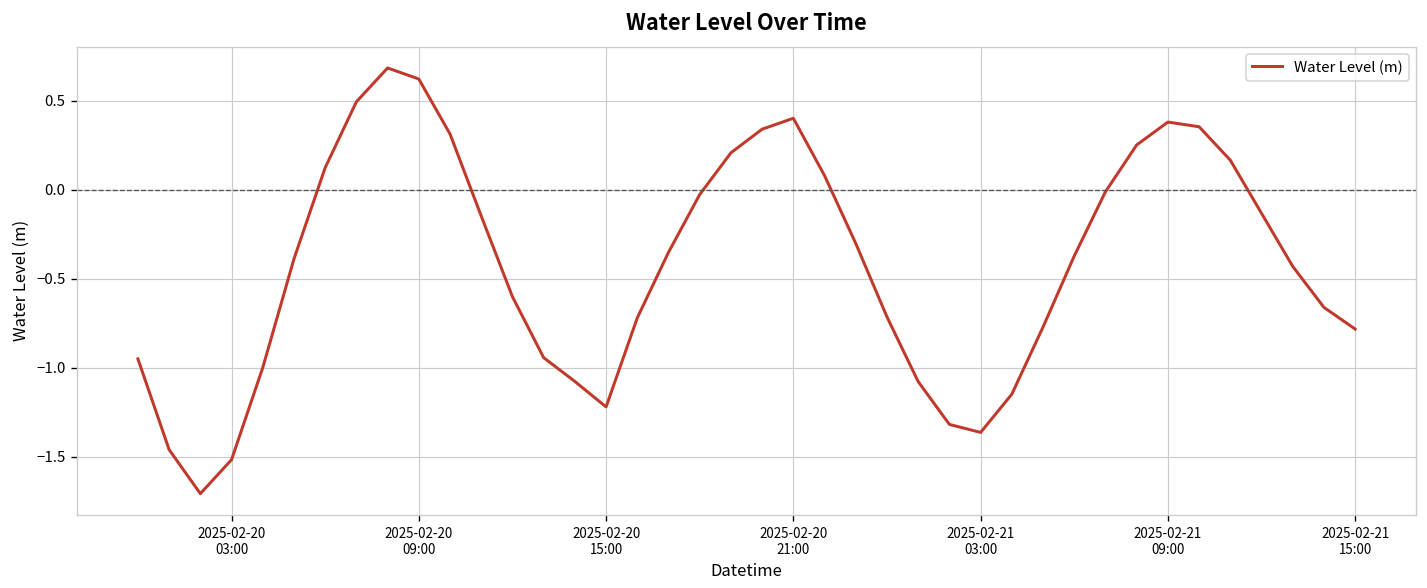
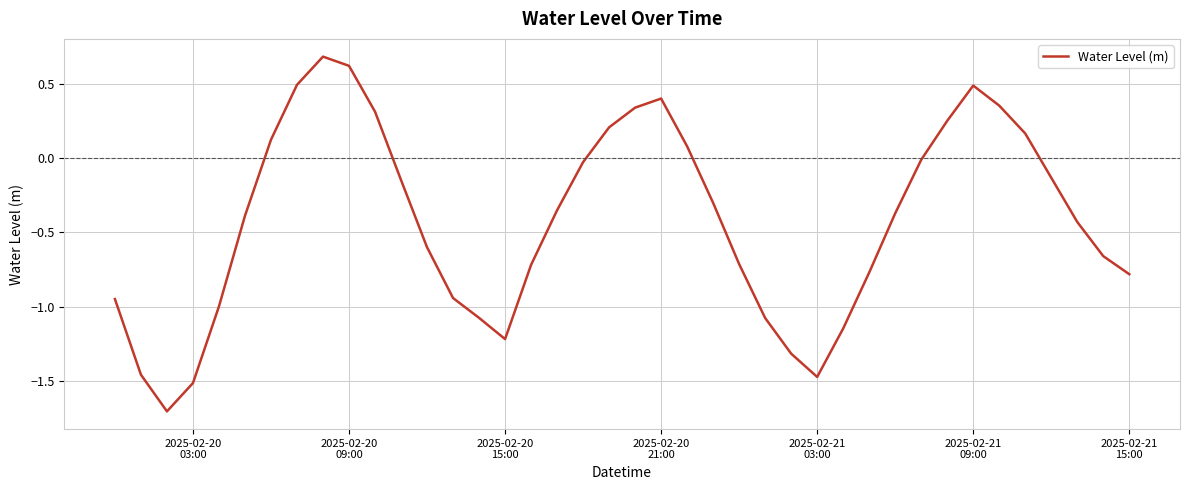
2025-02-21 03:00: -1.36 -> -1.47
2025-02-21 09:00: 0.38 -> 0.49
